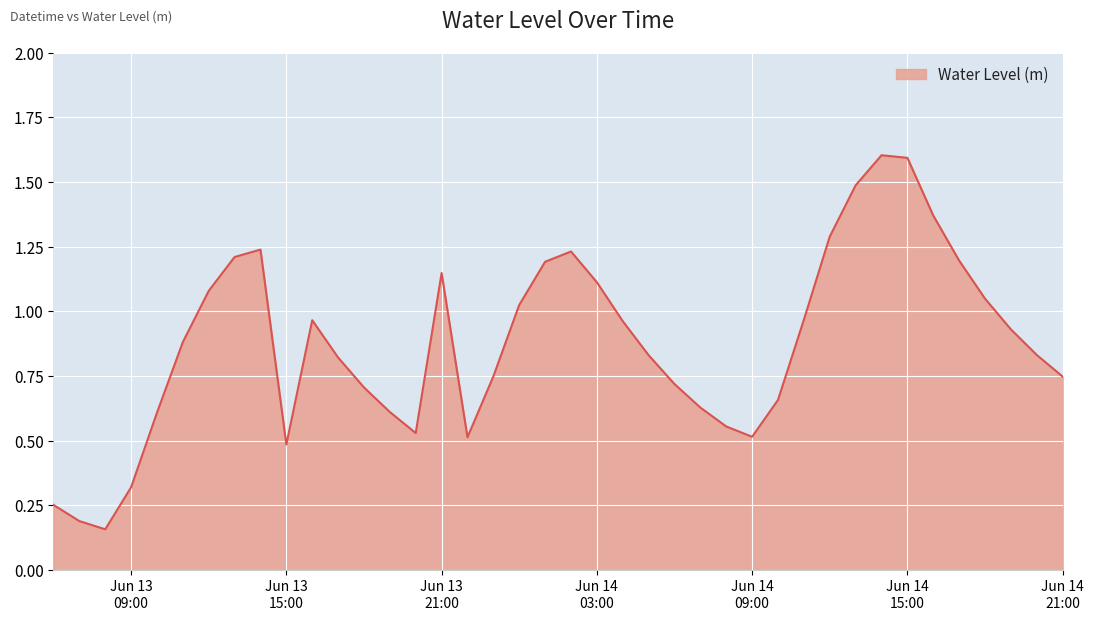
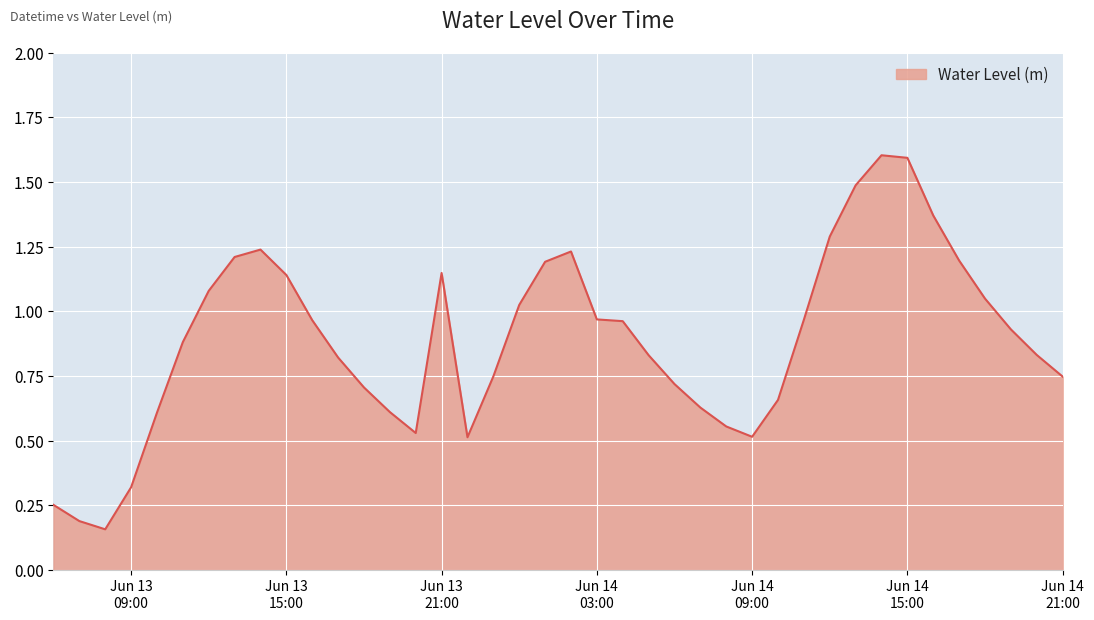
Jun 13 15:00: 0.49 -> 1.14
Jun 14 03:00: 1.11 -> 0.97
